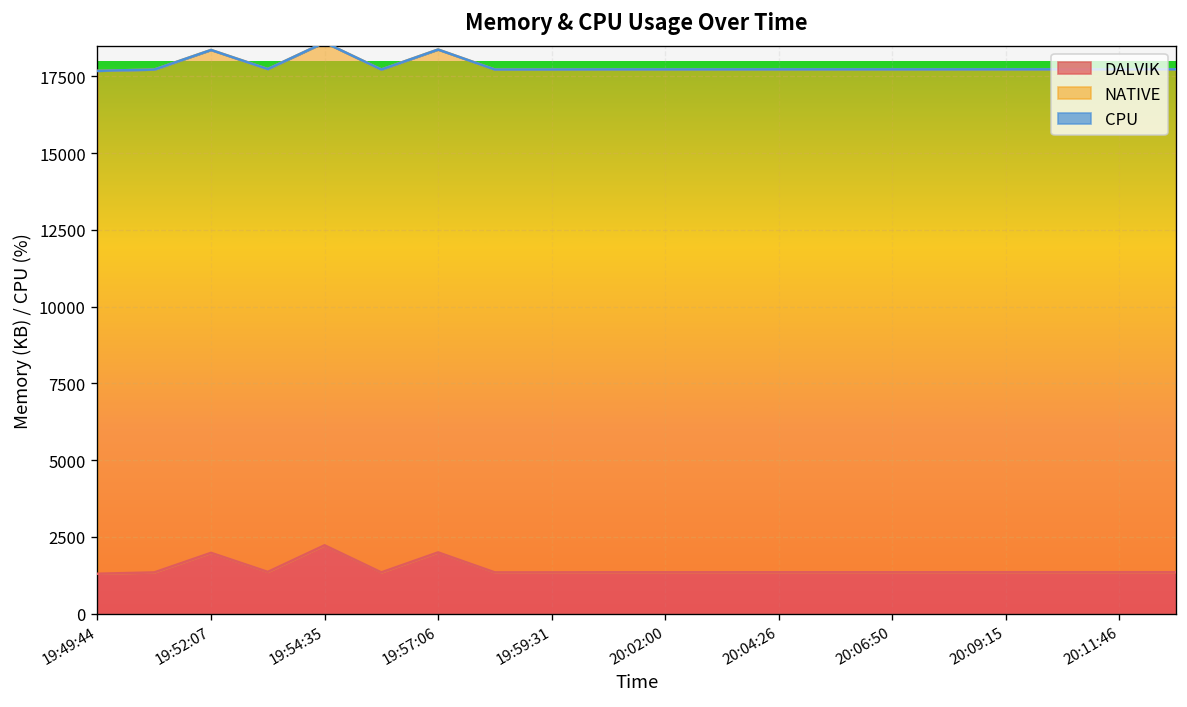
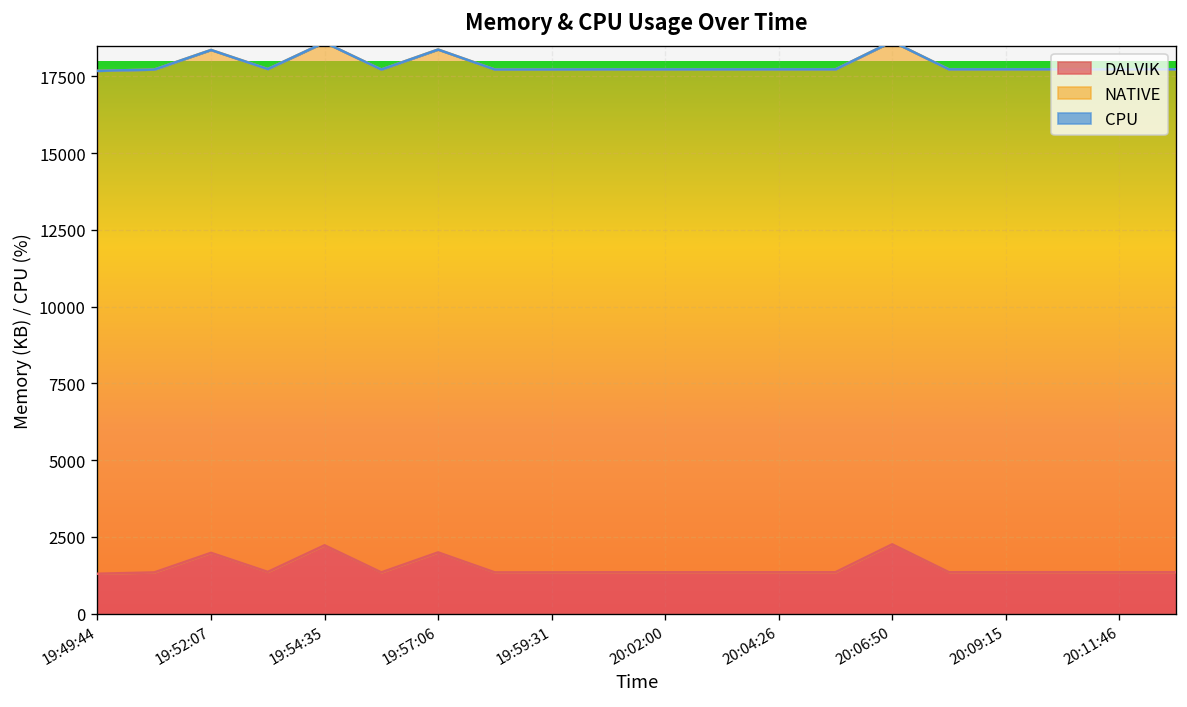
DALVIK, 20:06:50: 1300 -> 2300
